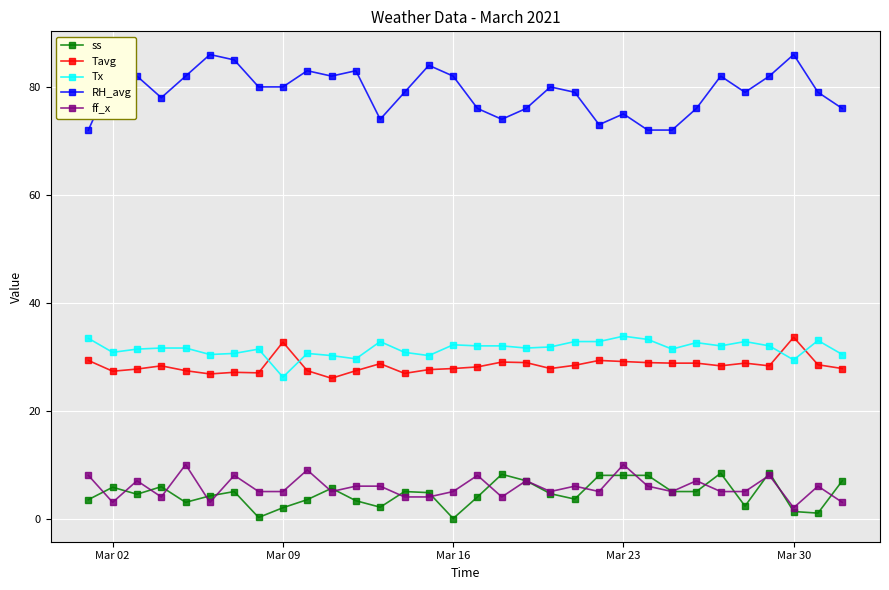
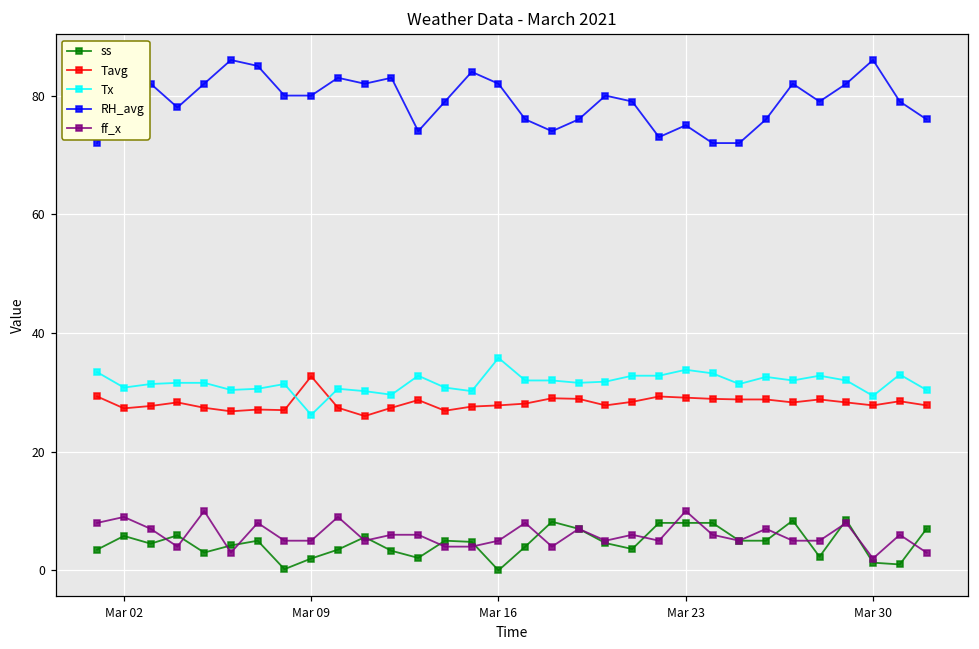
ff_x, Mar 02: 3 -> 9
Tx, Mar 16: 32 -> 36
Tavg, Mar 30: 34 -> 28
